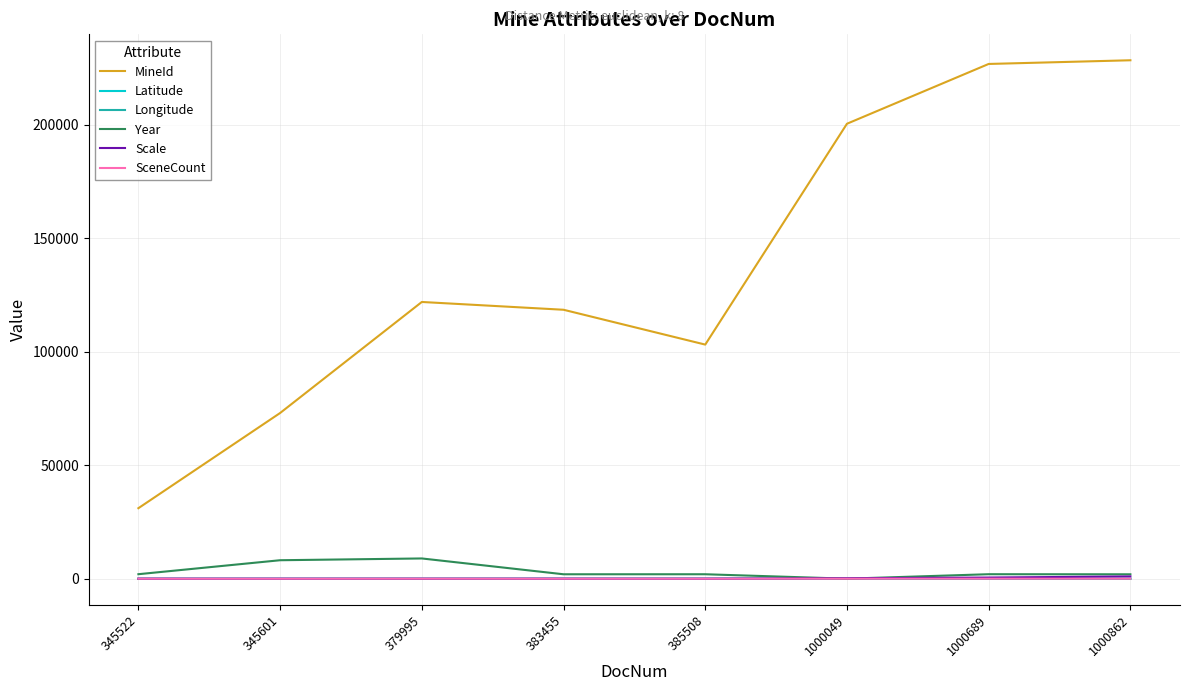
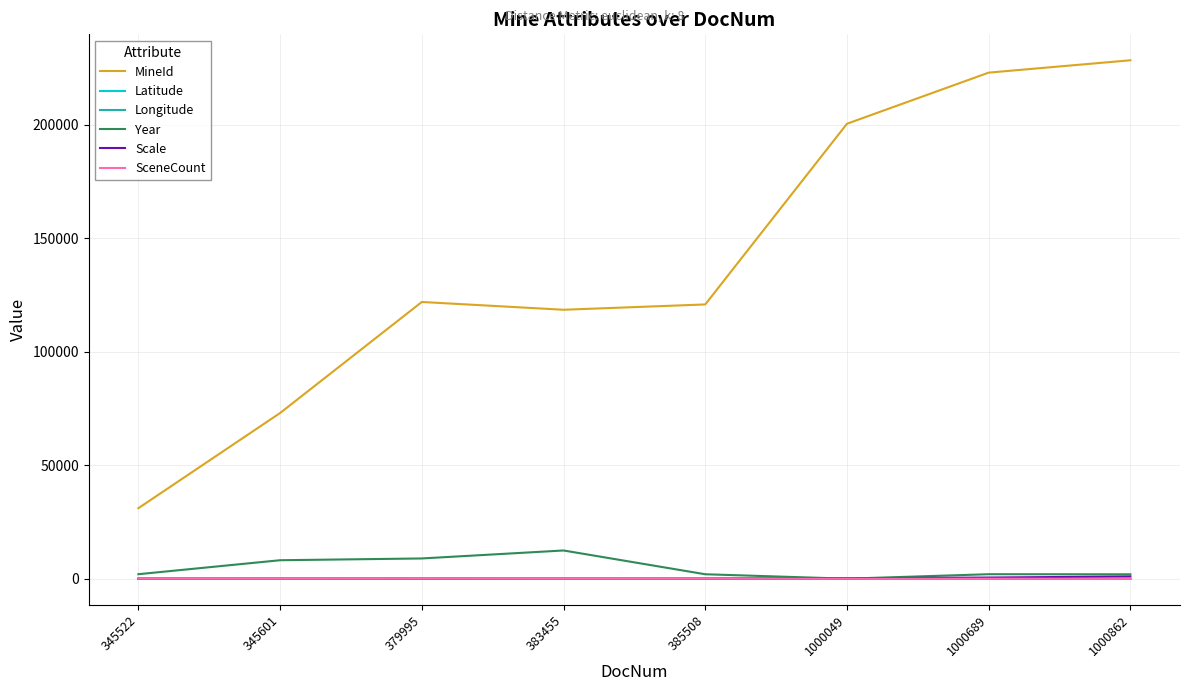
Year, 383455: 2000 -> 12000
MineId, 385508: 103000 -> 121000
MineId, 1000689: 227000 -> 223000
